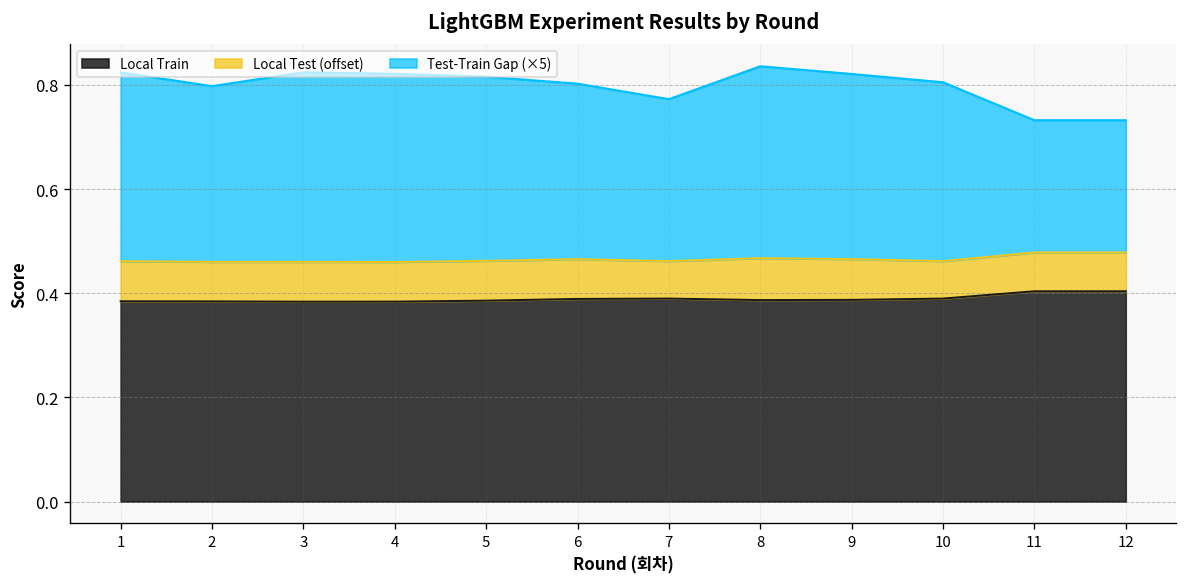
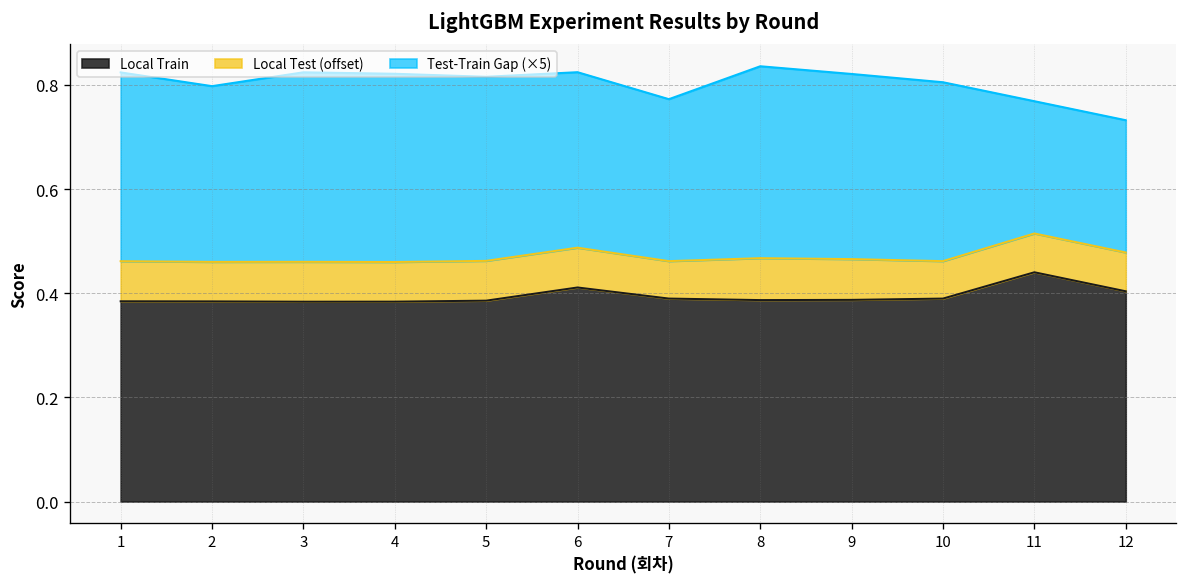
Local Train, 6: 0.39 -> 0.41
Local Train, 11: 0.40 -> 0.44
